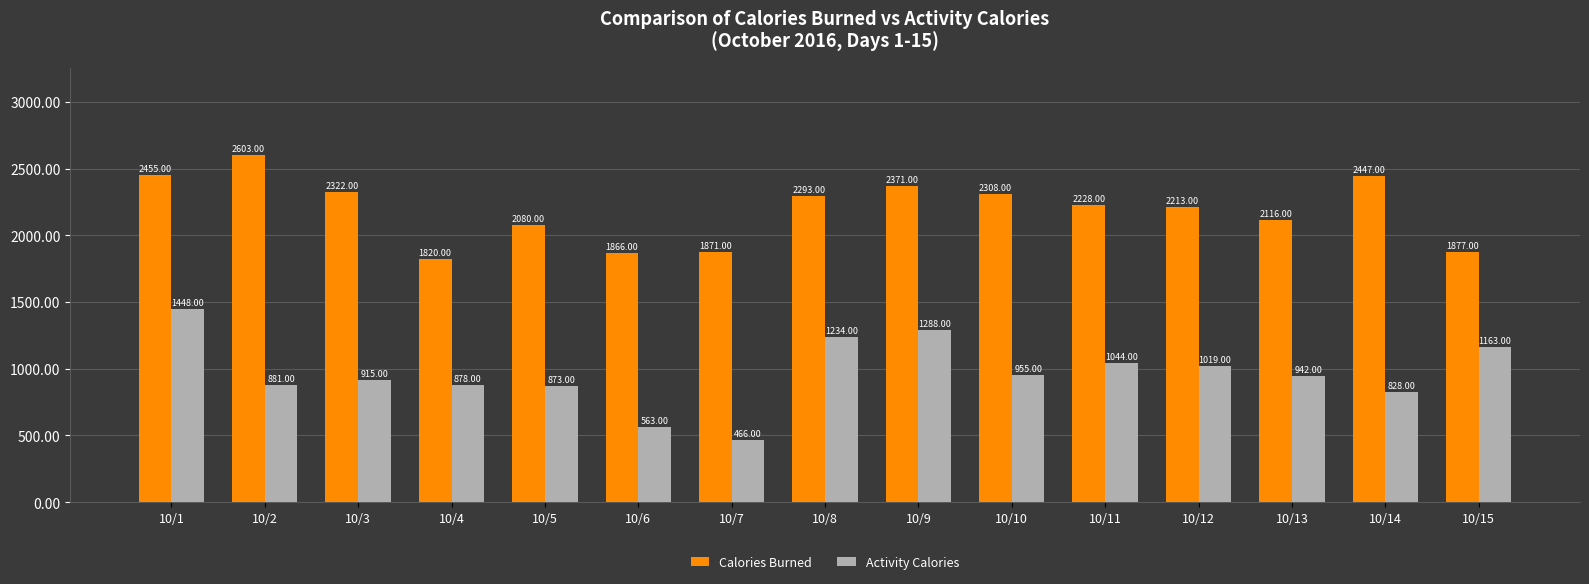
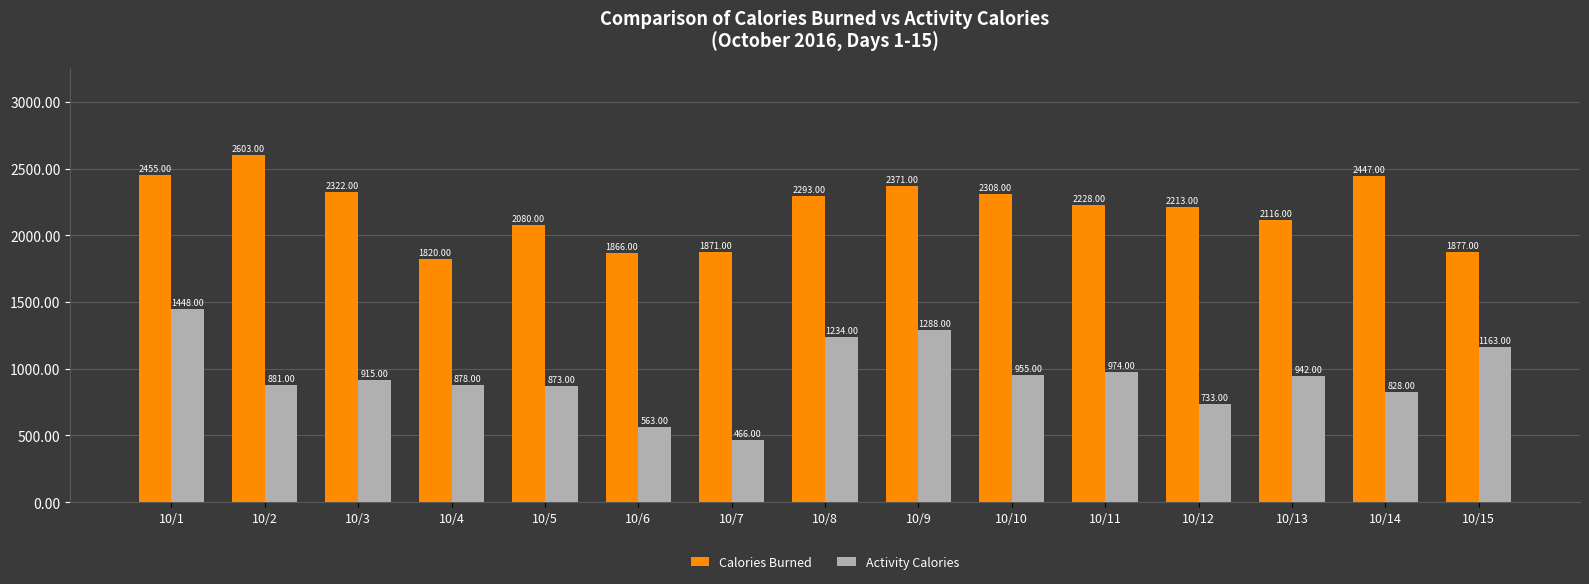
Activity Calories, 10/11: 1044.00 -> 974.00
Activity Calories, 10/12: 1019.00 -> 733.00
